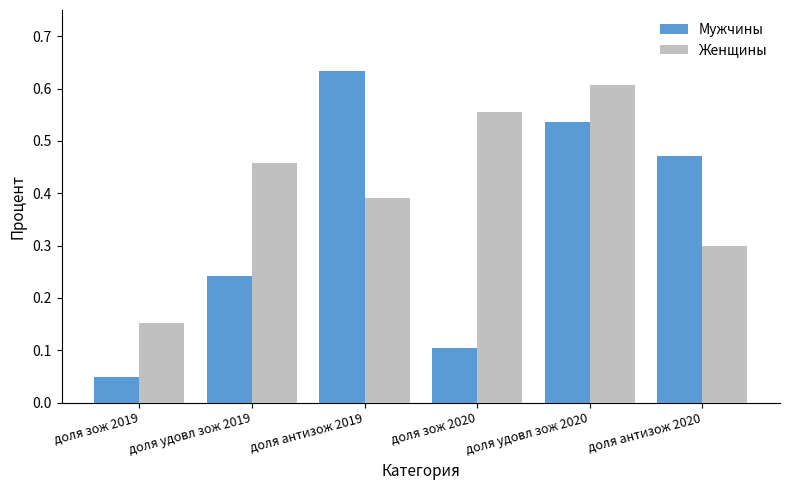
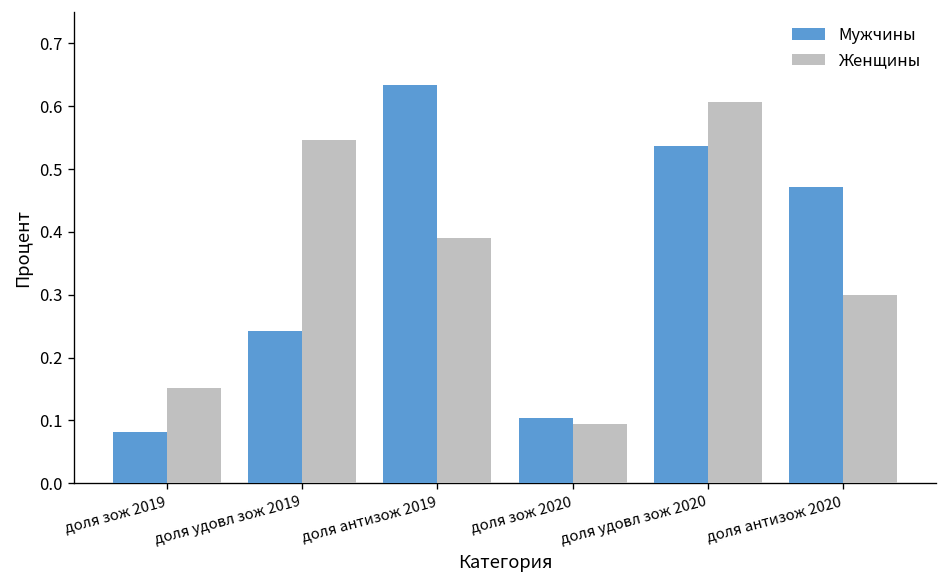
Мужчины, доля зож 2019: 0.05 -> 0.08
Женщины, доля удовл зож 2019: 0.46 -> 0.55
Женщины, доля зож 2020: 0.56 -> 0.09
